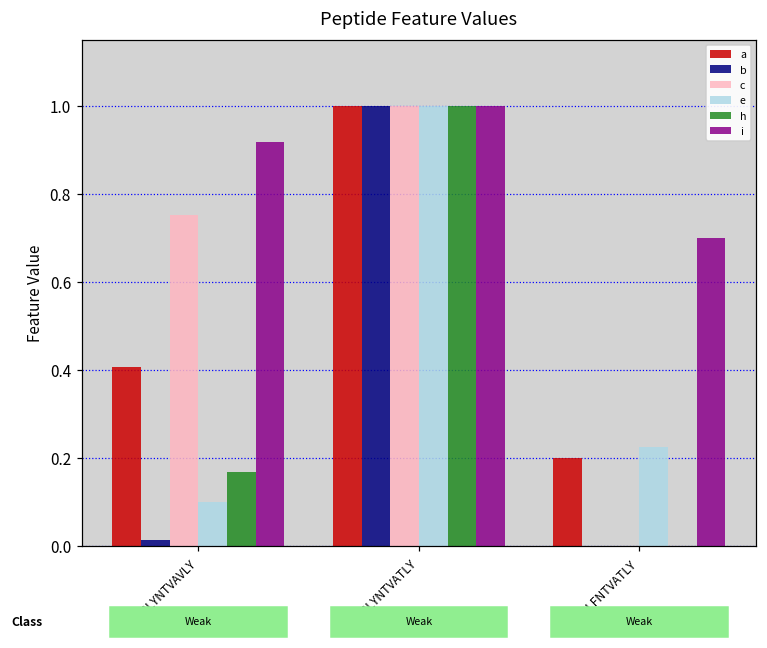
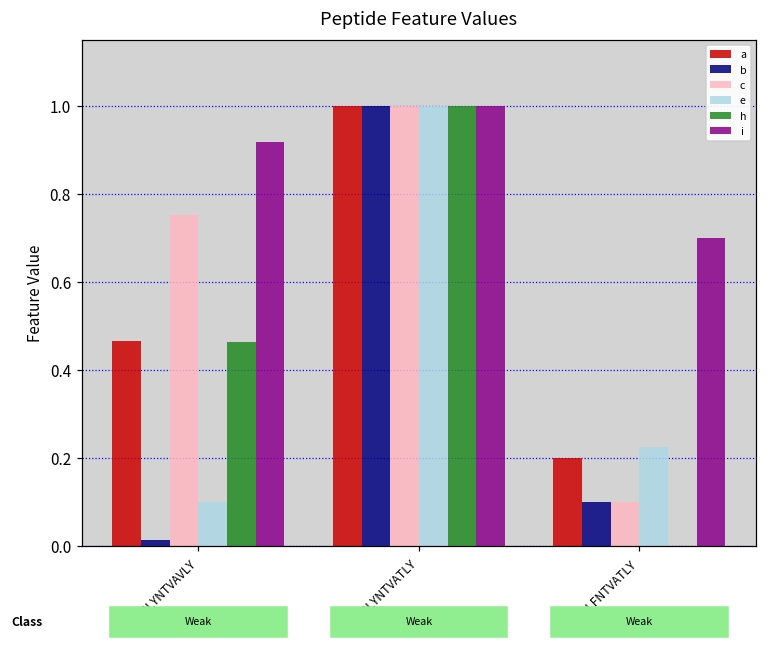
a, RSLYNTVAVLY: 0.41 -> 0.47
h, RSLYNTVAVLY: 0.17 -> 0.46
b, RSLFNTVATLY: 0.0 -> 0.1
c, RSLFNTVATLY: 0.0 -> 0.1
